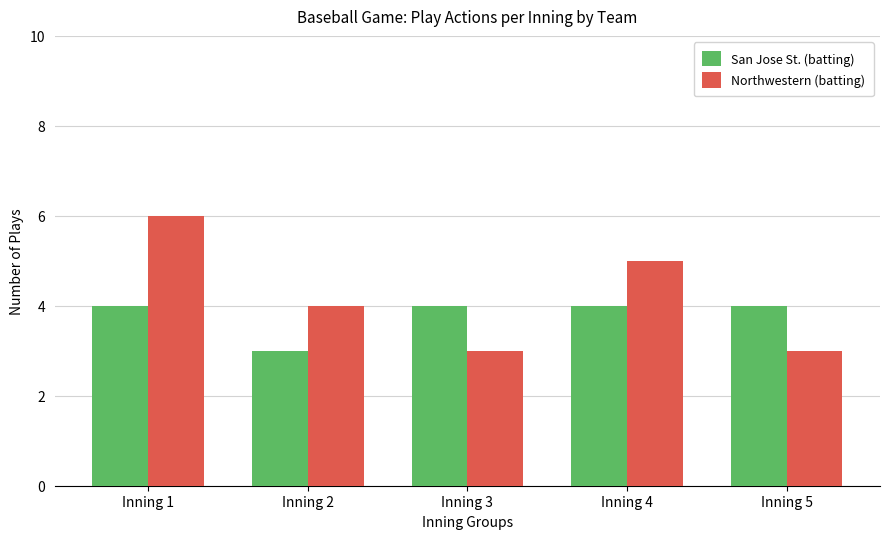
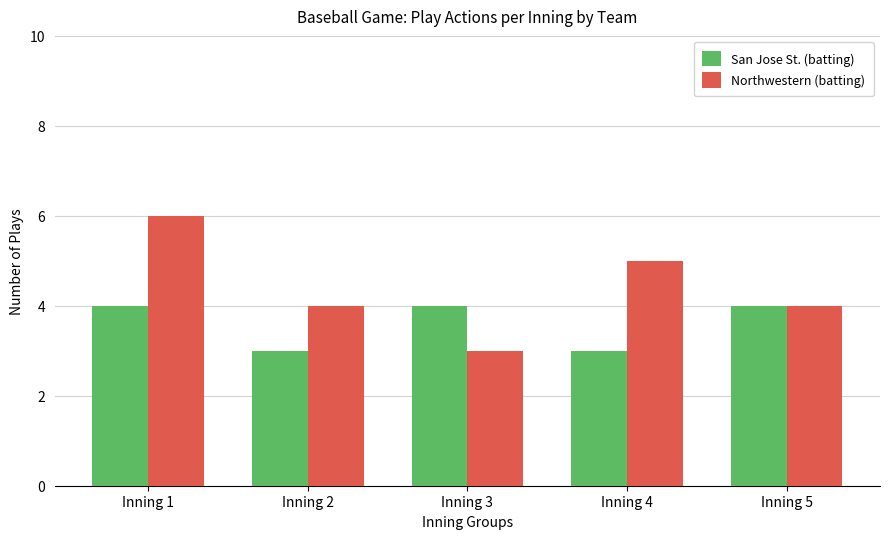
San Jose St. (batting), Inning 4: 4 -> 3
Northwestern (batting), Inning 5: 3 -> 4
